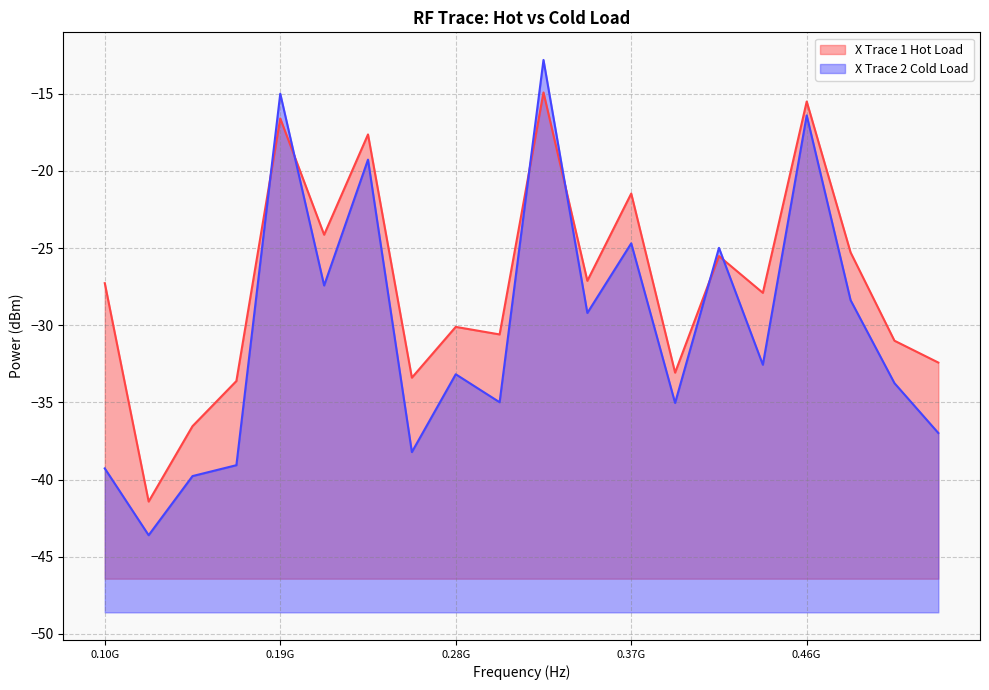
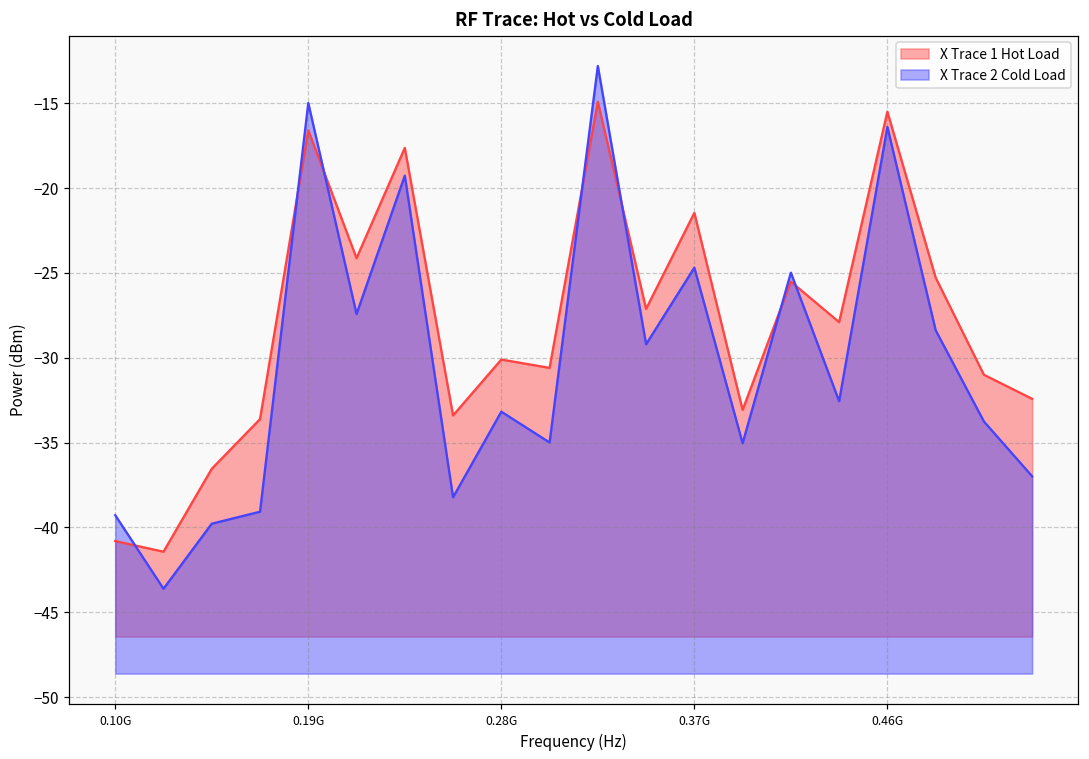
X Trace 1 Hot Load, 0.10G: -27.3 -> -40.8
